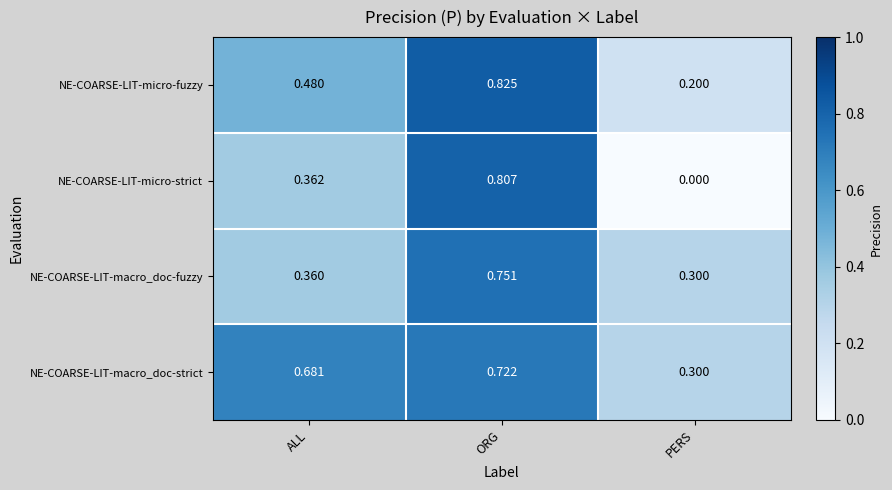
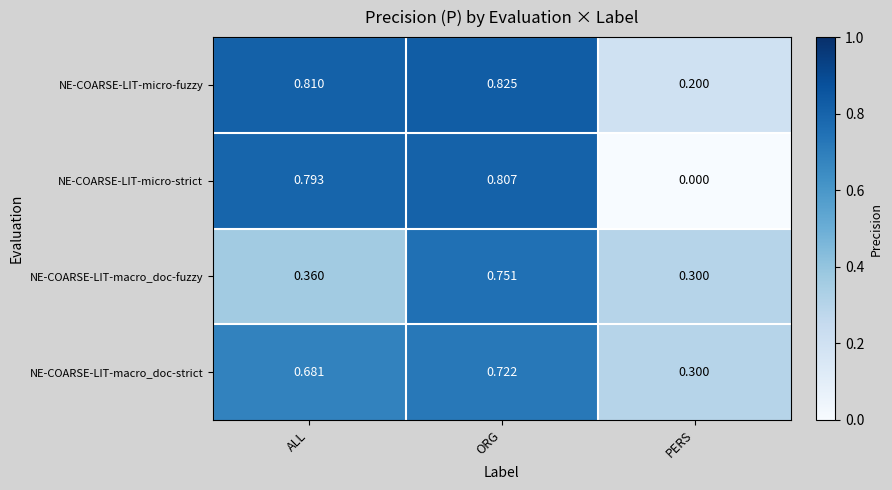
NE-COARSE-LIT-micro-fuzzy, ALL: 0.480 -> 0.810
NE-COARSE-LIT-micro-strict, ALL: 0.362 -> 0.793
